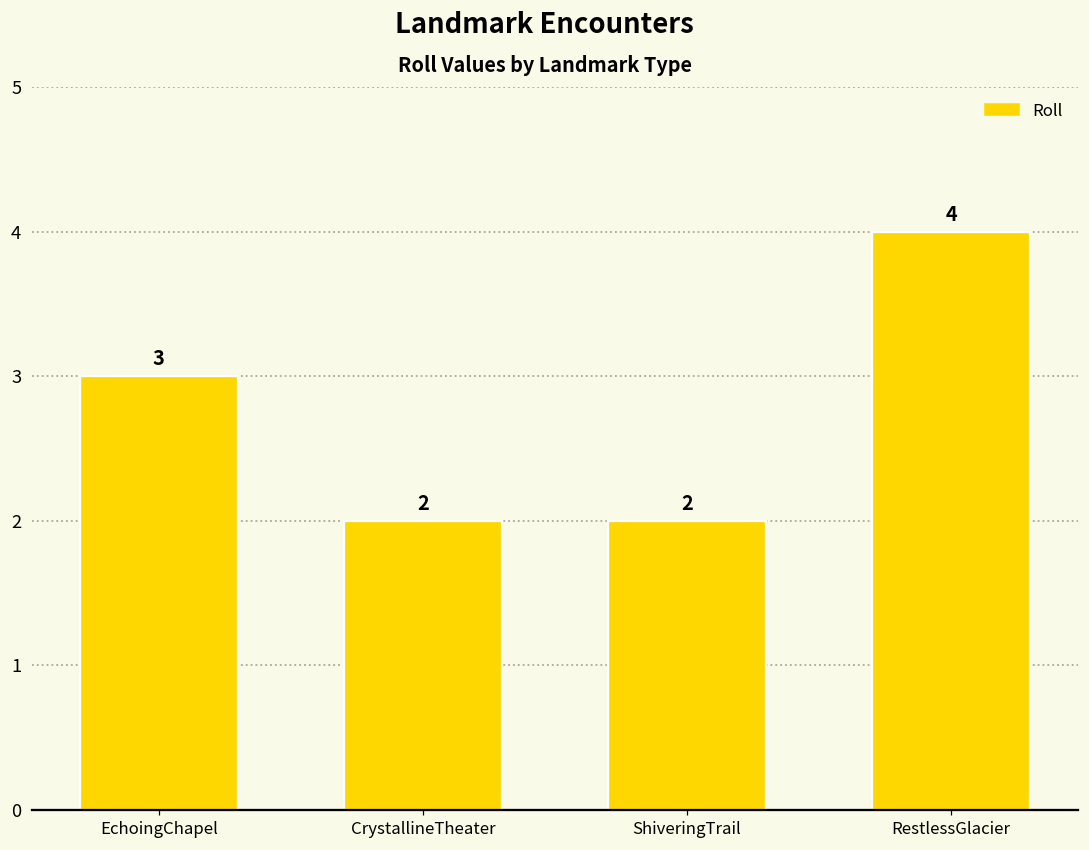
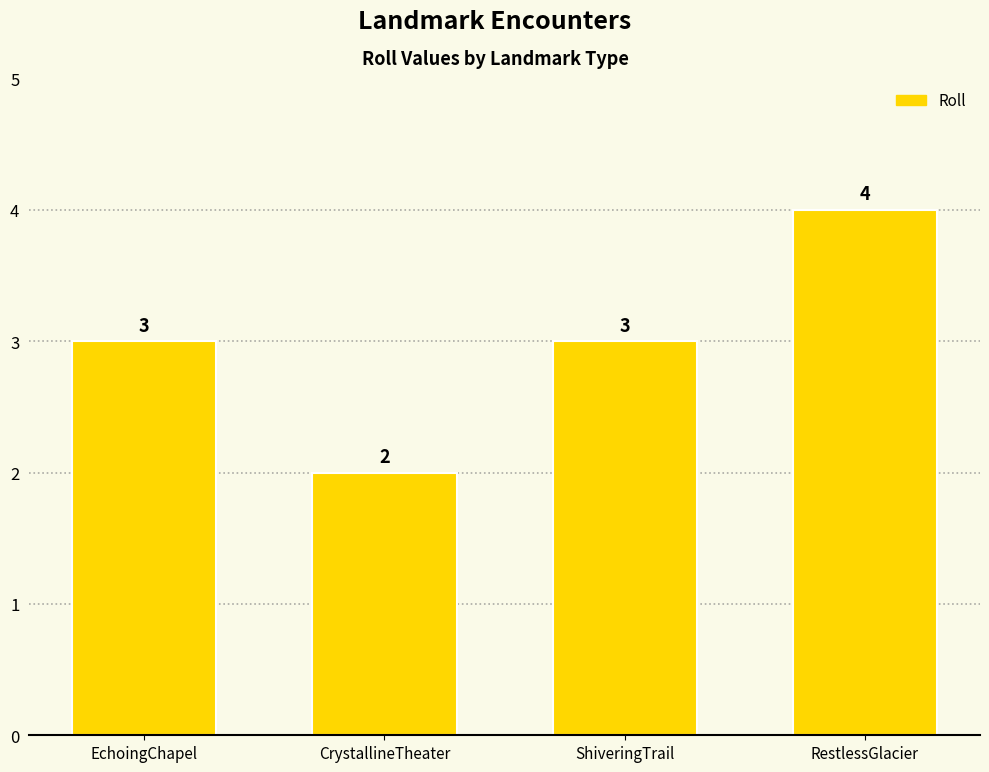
ShiveringTrail: 2 -> 3
